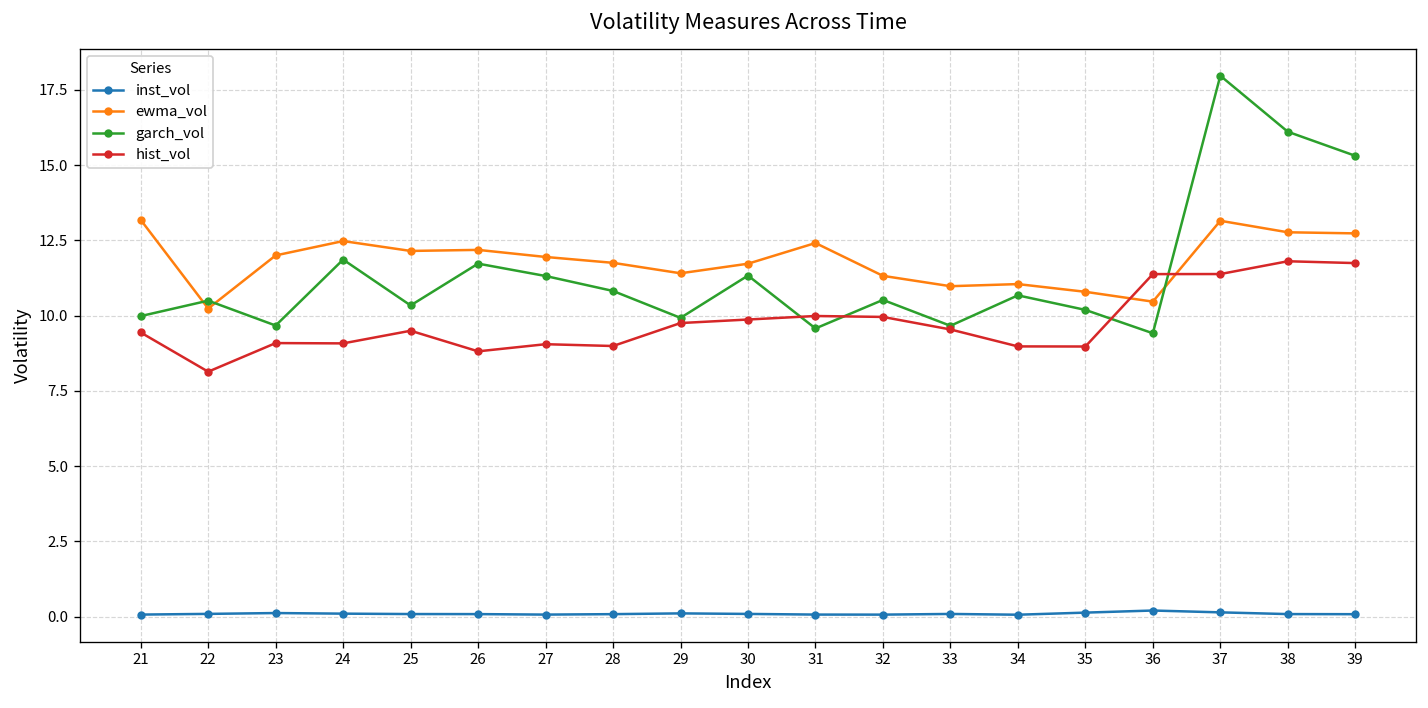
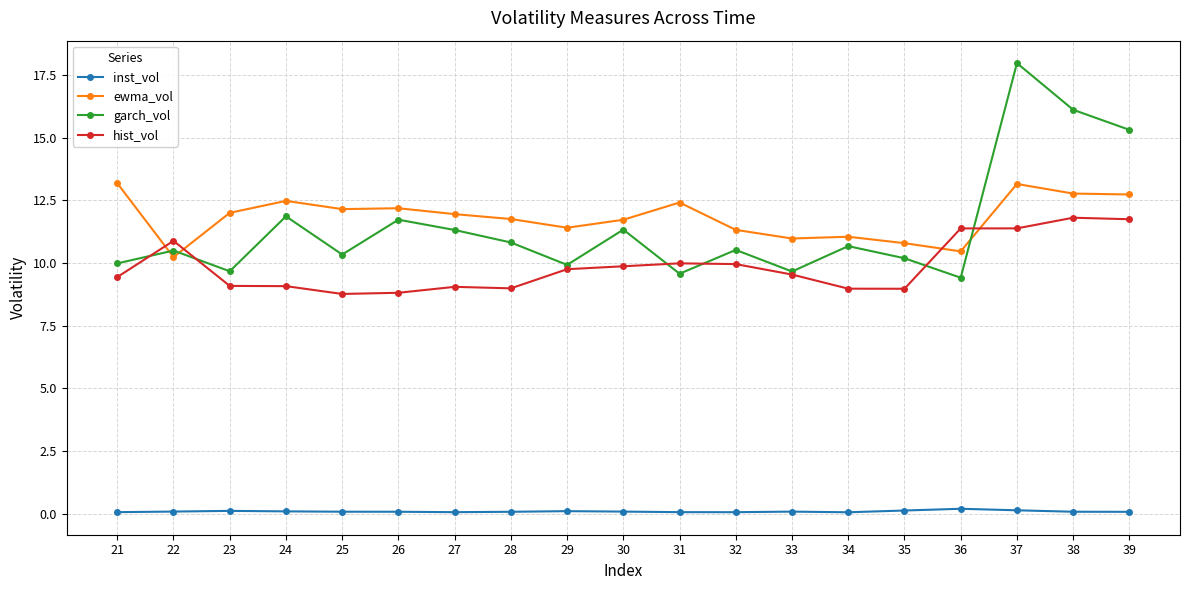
hist_vol, 22: 8.1 -> 10.9
hist_vol, 25: 9.5 -> 8.8
